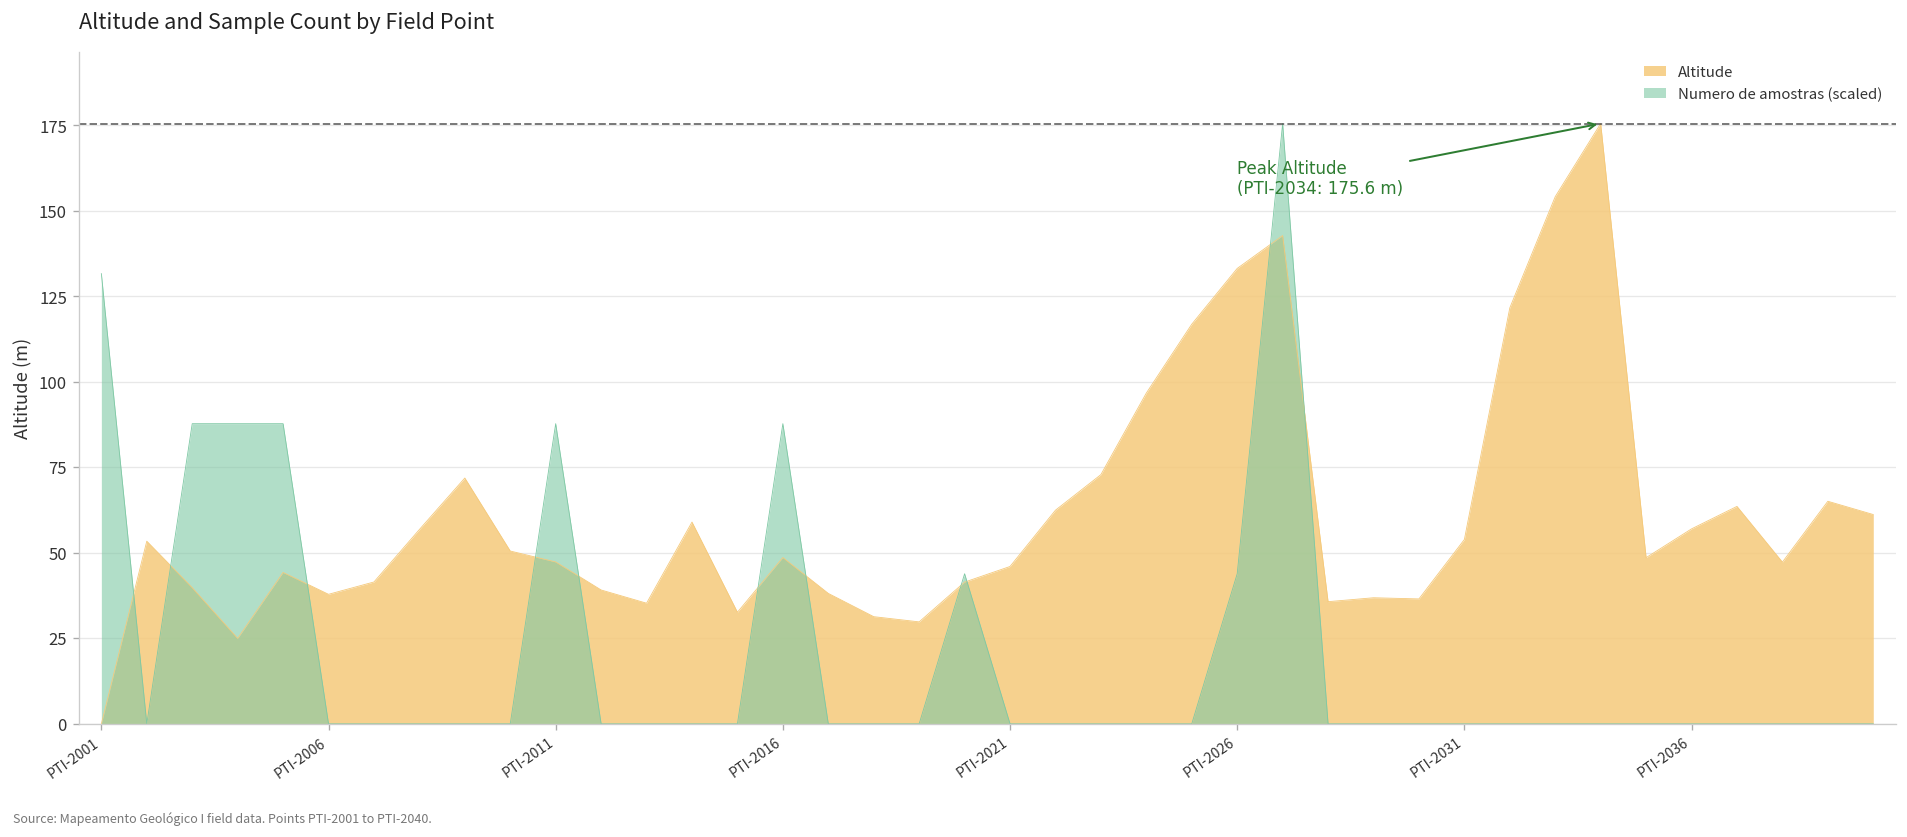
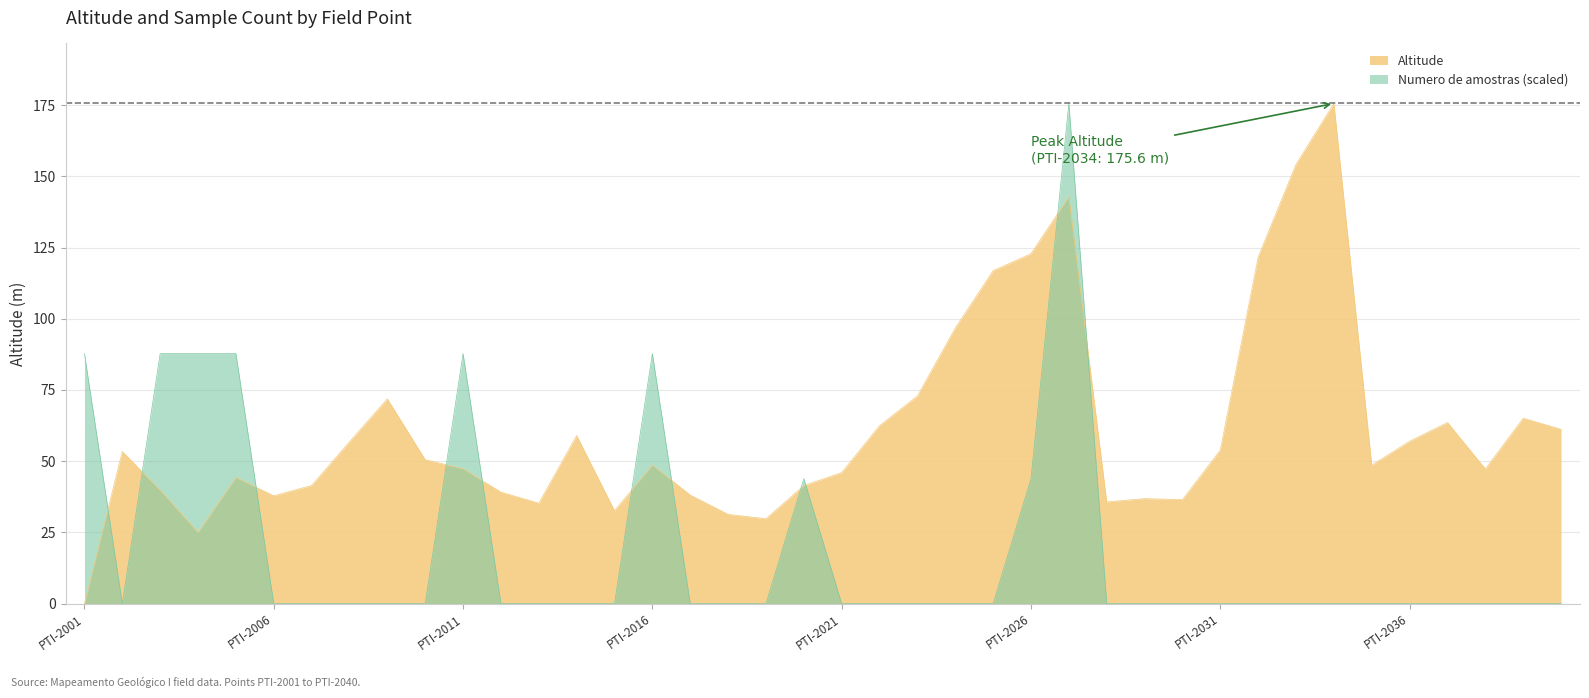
Numero de amostras (scaled), PTI-2001: 132 -> 88
Altitude, PTI-2026: 133 -> 123
